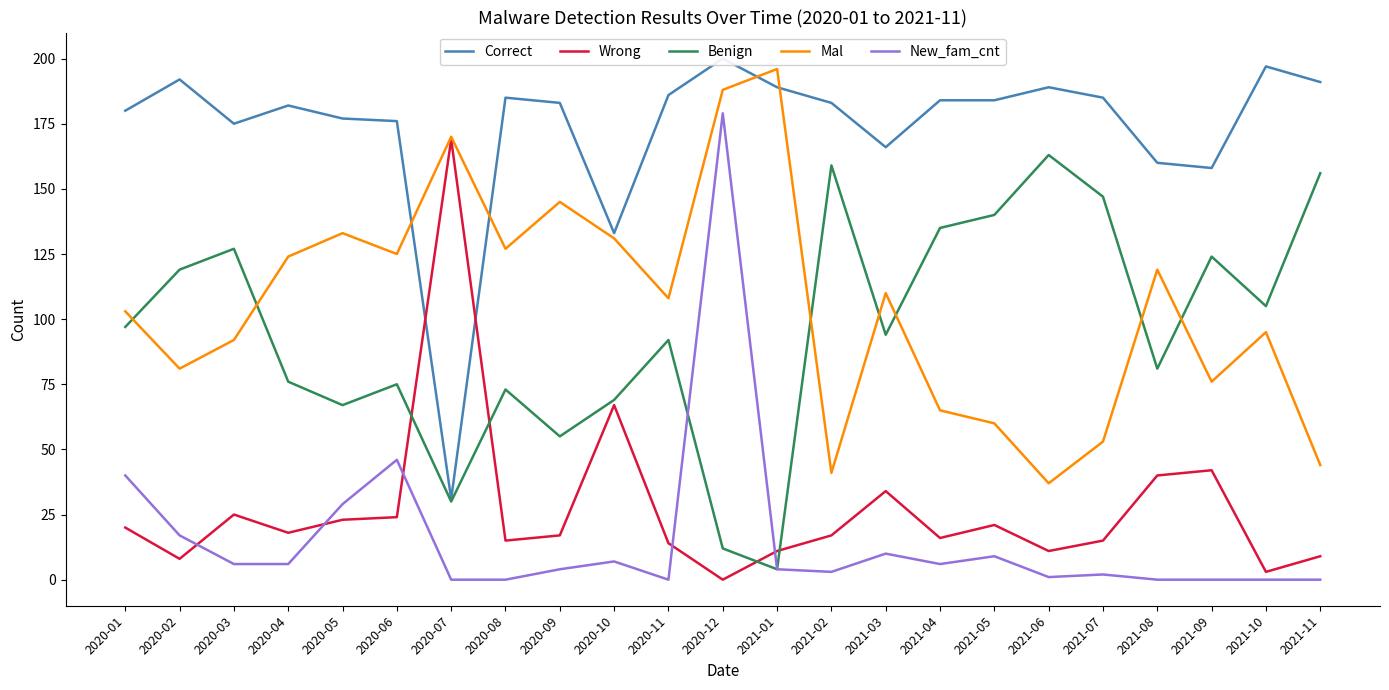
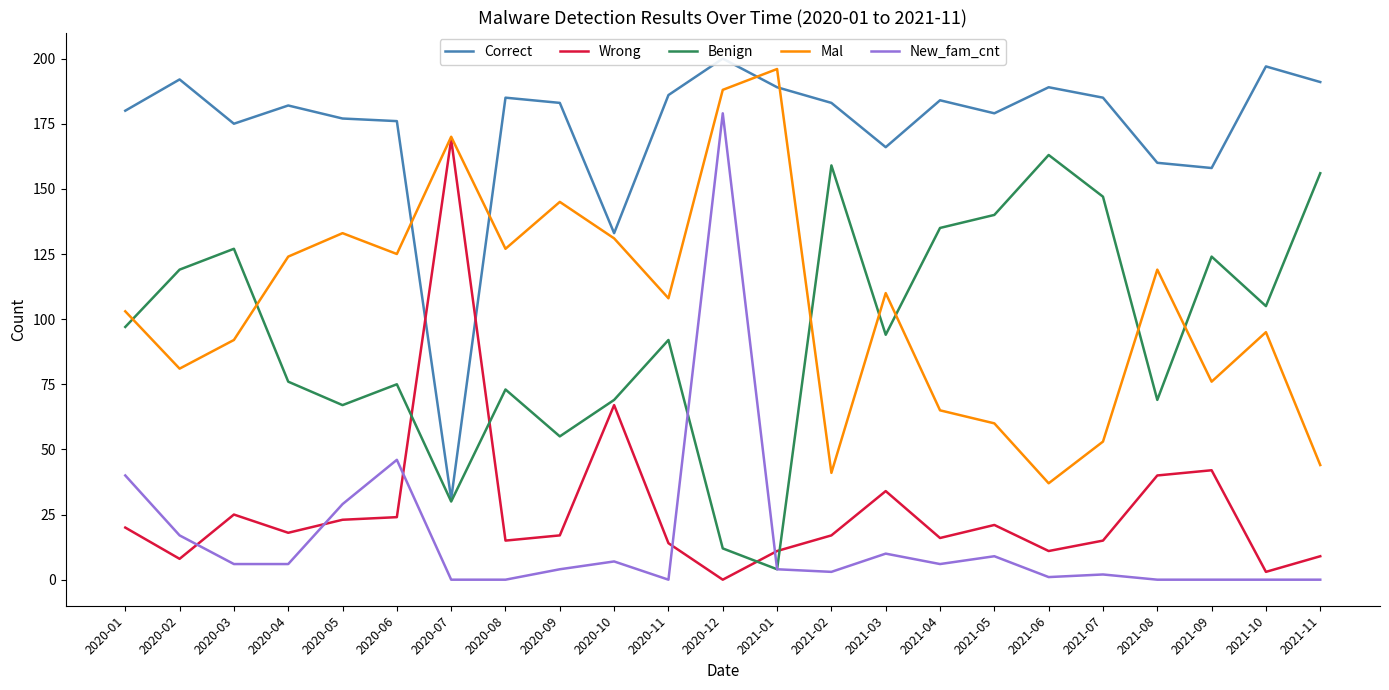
Correct, 2021-05: 184 -> 179
Benign, 2021-08: 81 -> 69
